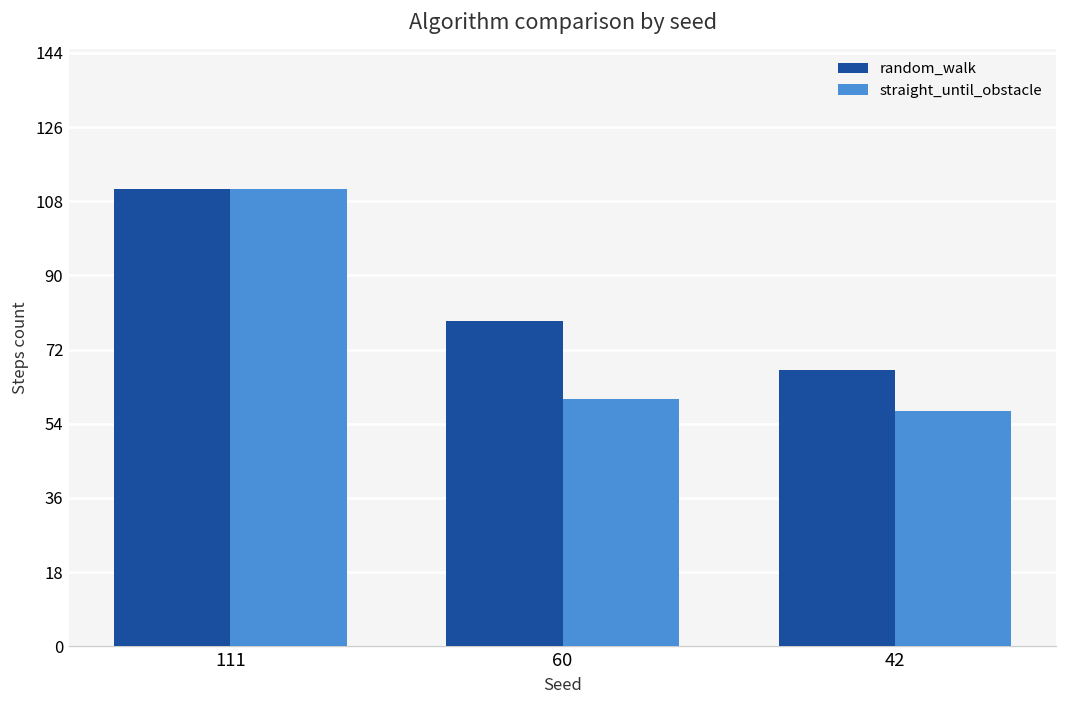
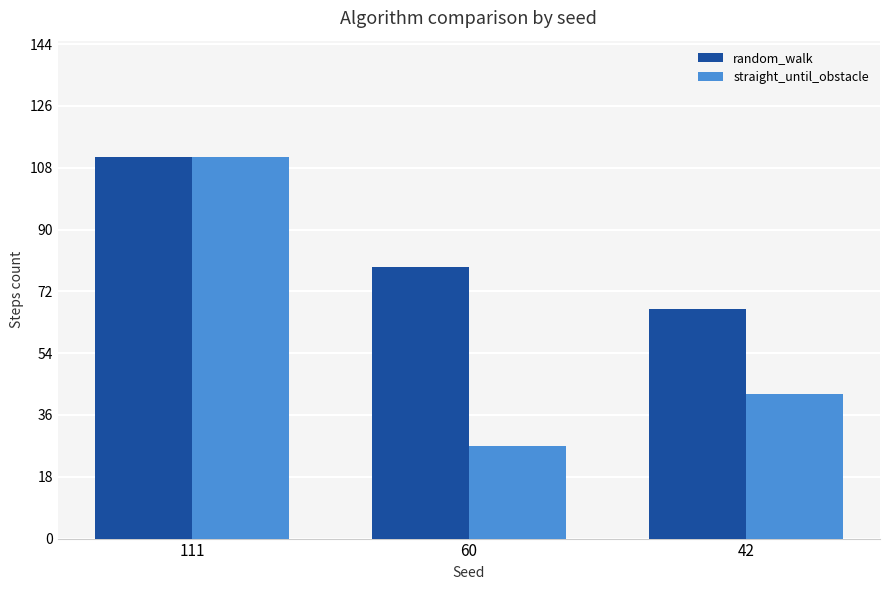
straight_until_obstacle, 60: 60 -> 27
straight_until_obstacle, 42: 57 -> 42
